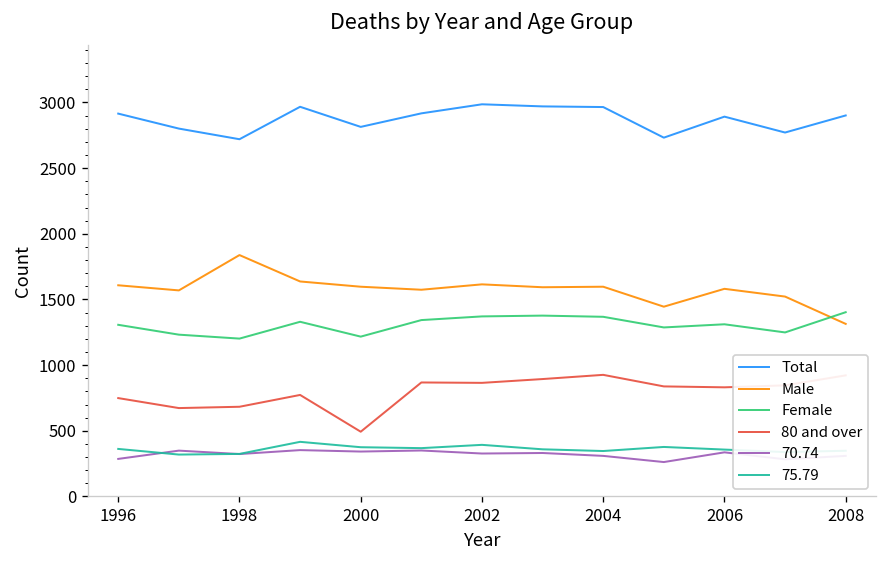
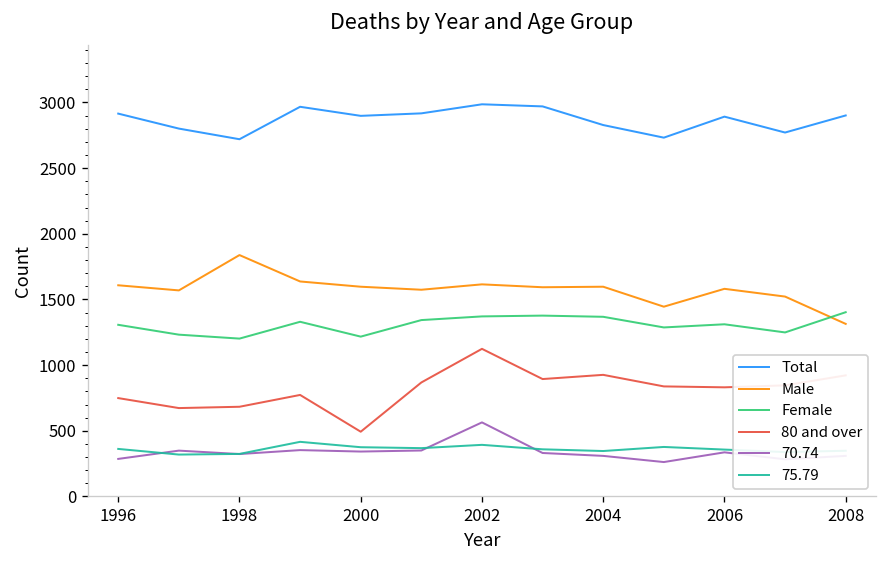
Total, 2000: 2810 -> 2900
80 and over, 2002: 870 -> 1120
70.74, 2002: 330 -> 560
Total, 2004: 2970 -> 2830
